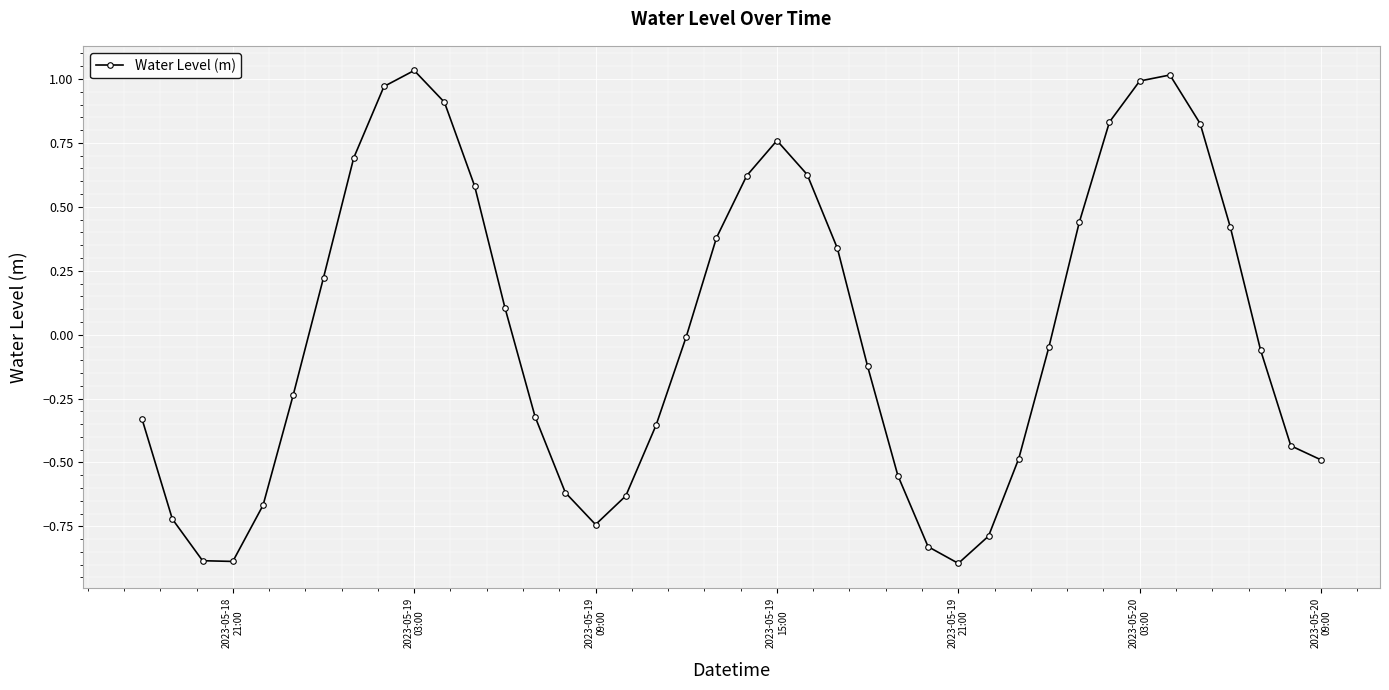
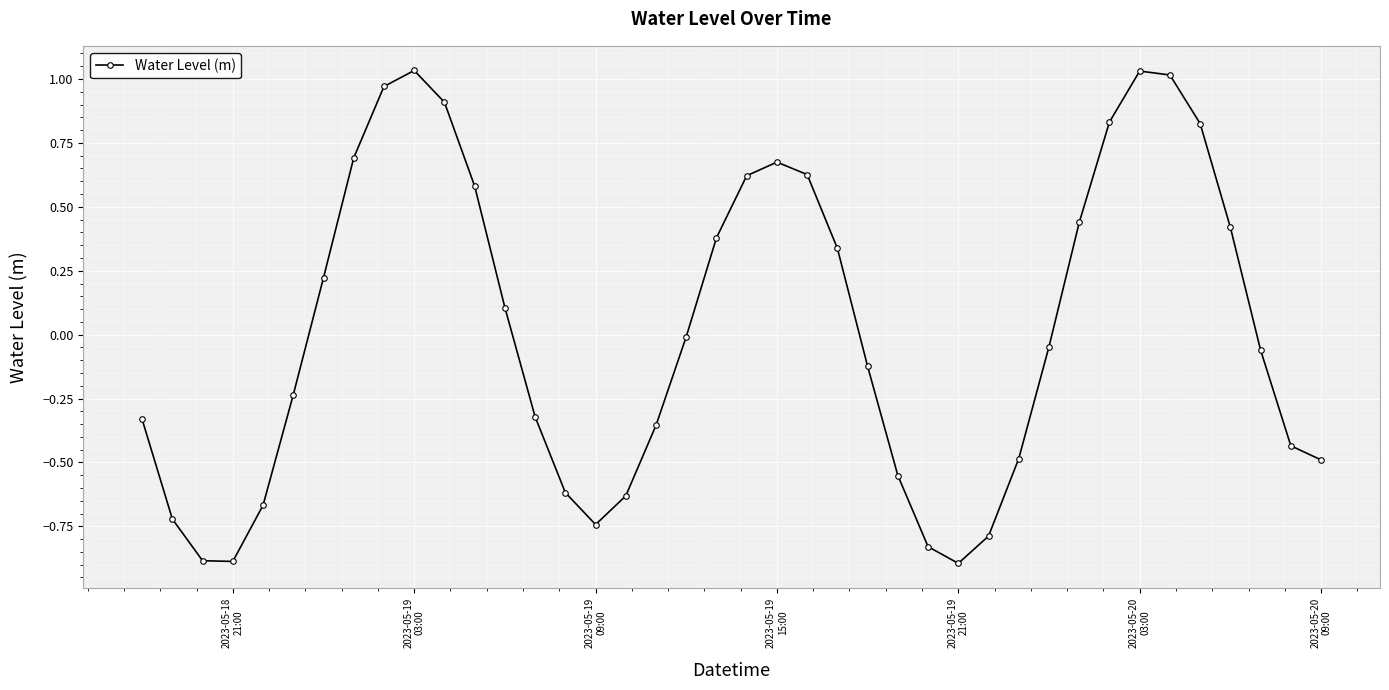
2023-05-19 15:00: 0.76 -> 0.68
2023-05-20 03:00: 0.99 -> 1.03
